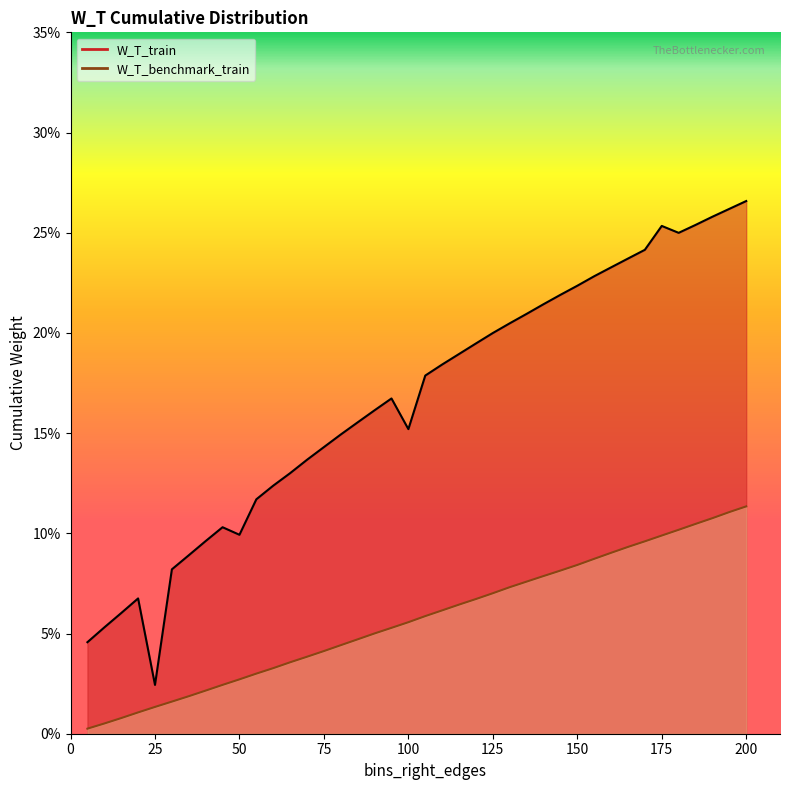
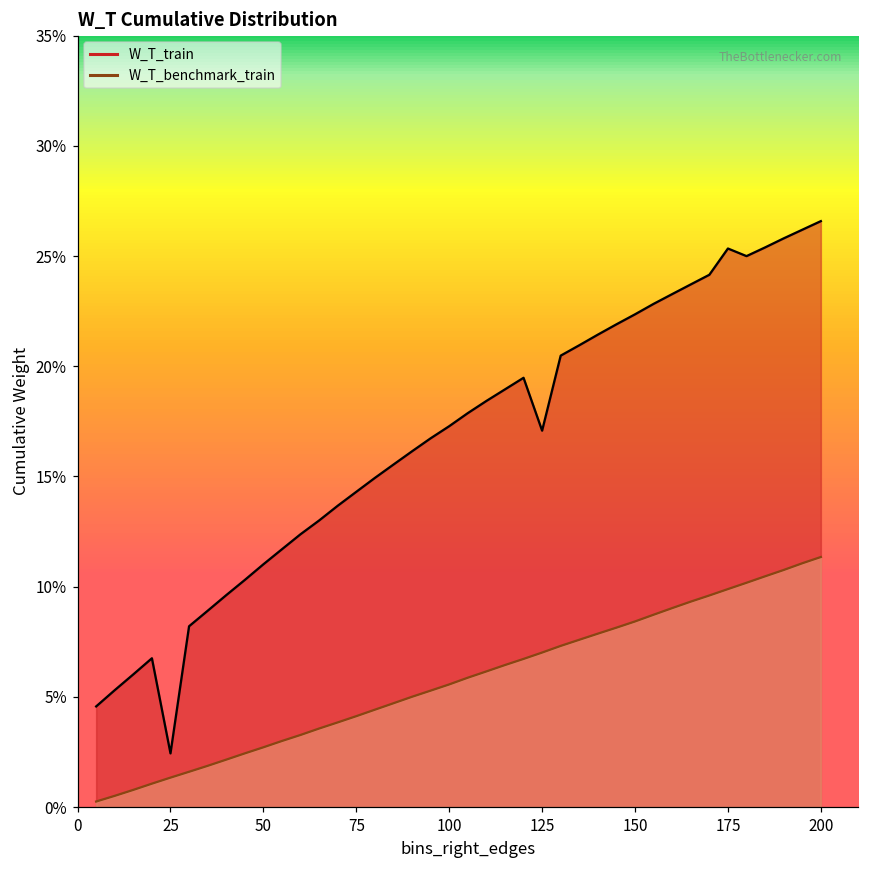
W_T_train, 50: 9.9% -> 11.0%
W_T_train, 100: 15.2% -> 17.3%
W_T_train, 125: 20.0% -> 17.1%
